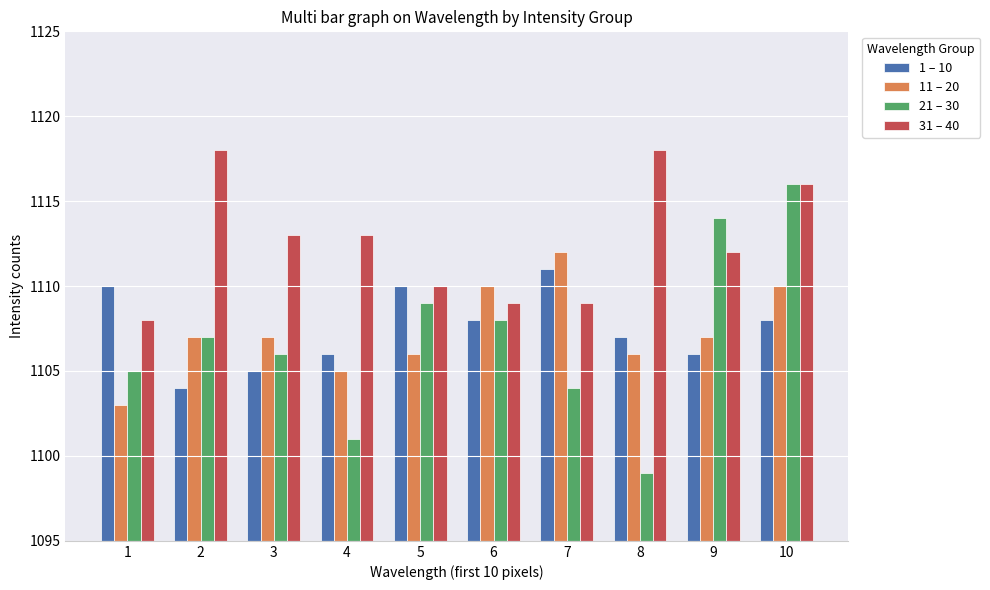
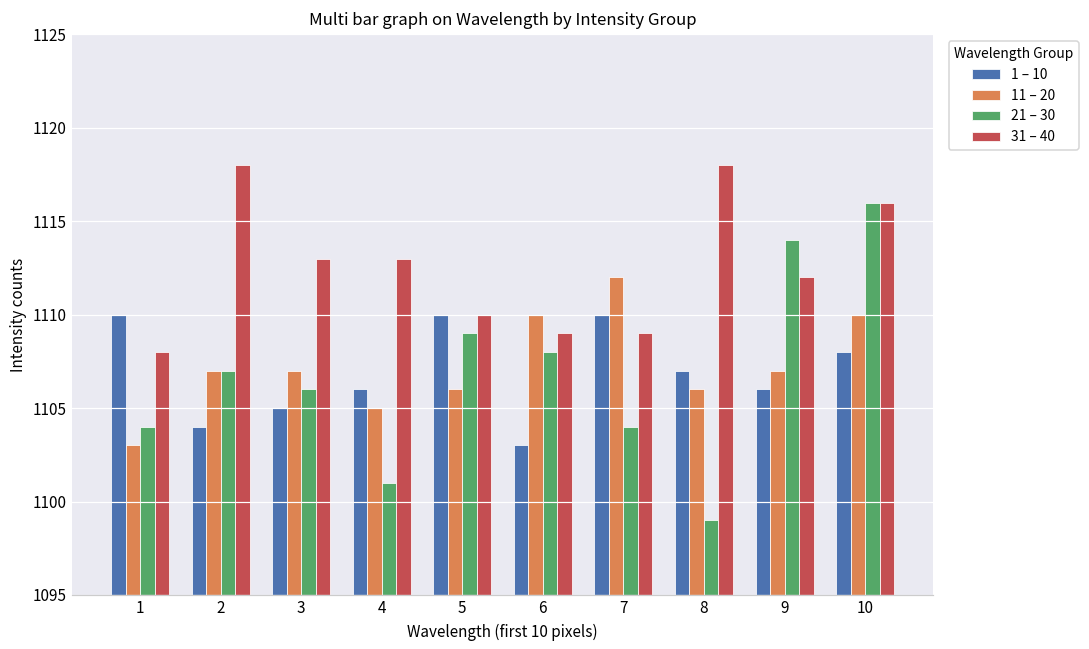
21 – 30, 1: 1105 -> 1104
1 – 10, 6: 1108 -> 1103
1 – 10, 7: 1111 -> 1110
